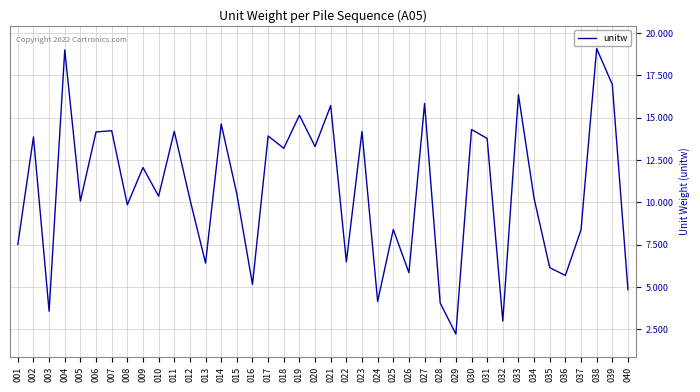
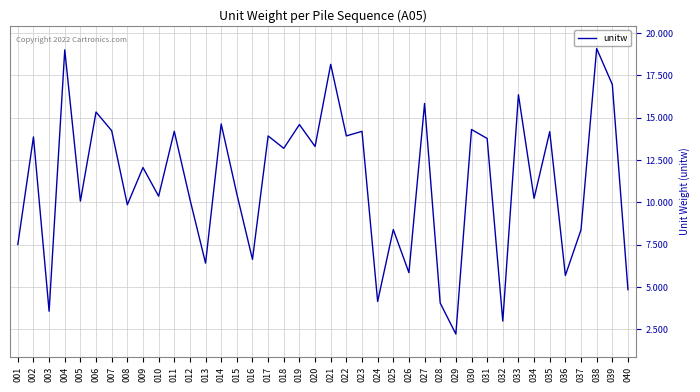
006: 14.2 -> 15.3
016: 5.2 -> 6.6
019: 15.1 -> 14.6
021: 15.7 -> 18.2
022: 6.5 -> 13.9
035: 6.1 -> 14.2
